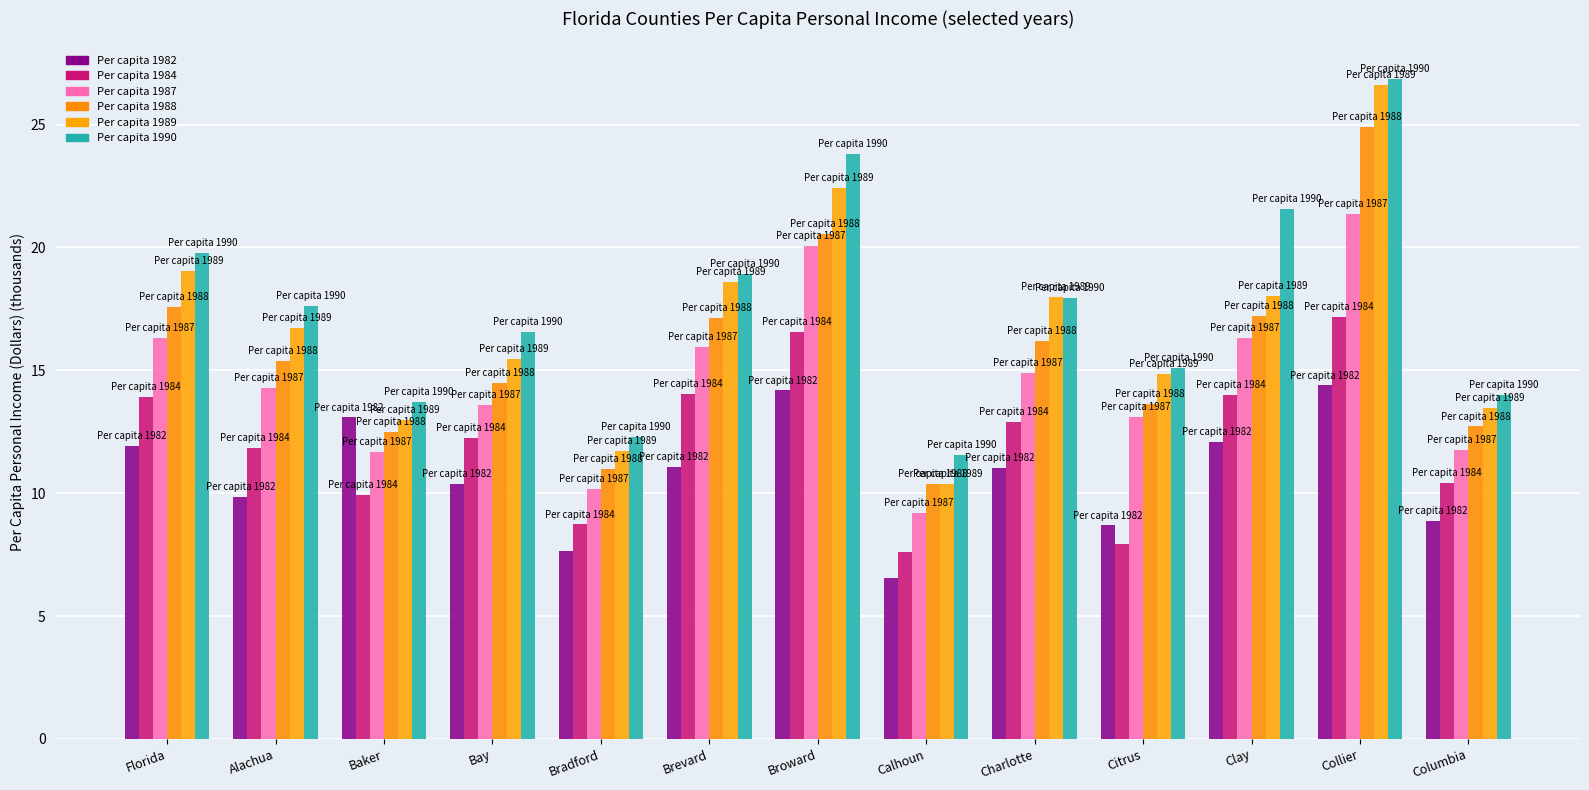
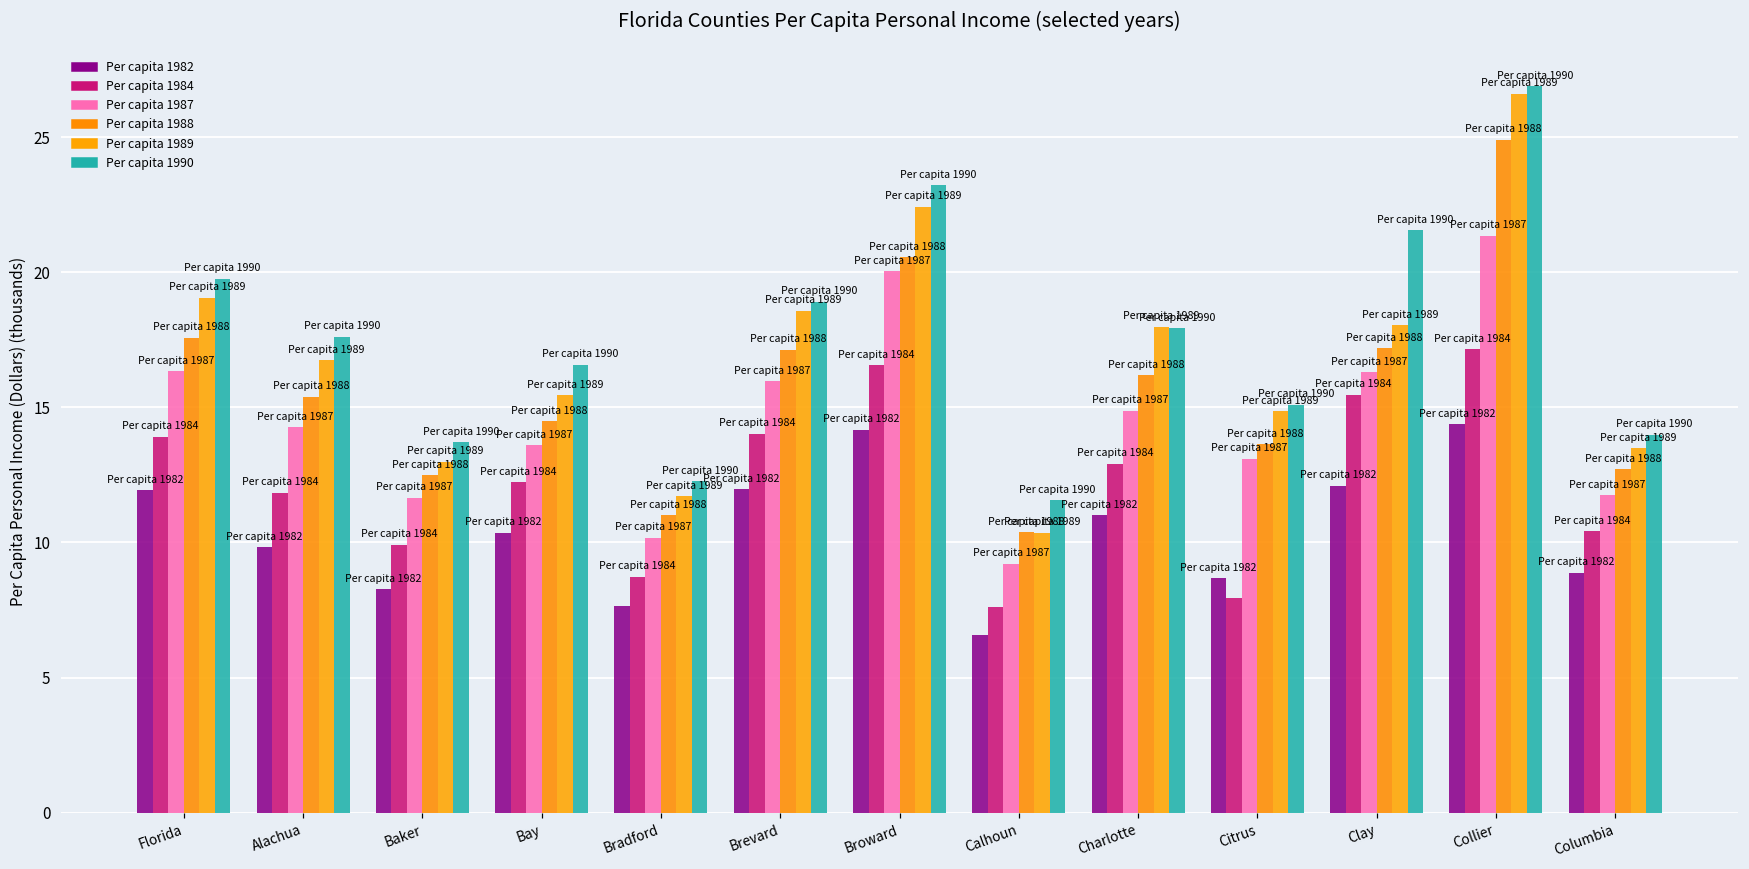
Per capita 1982, Baker: 13.1 -> 8.3
Per capita 1982, Brevard: 11.1 -> 12.0
Per capita 1990, Broward: 23.8 -> 23.2
Per capita 1984, Clay: 14.0 -> 15.5
